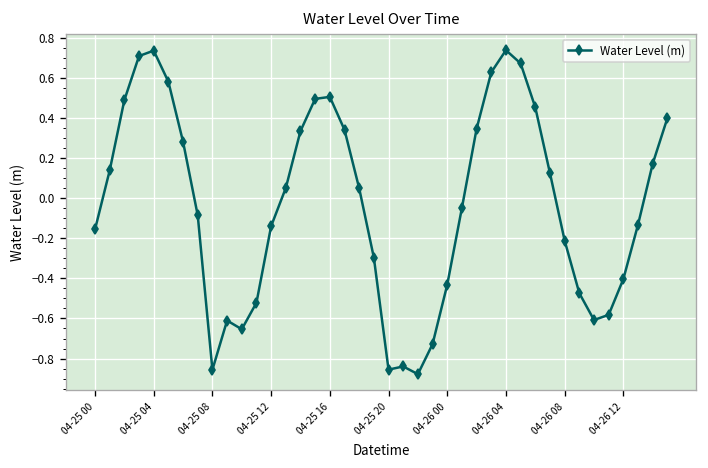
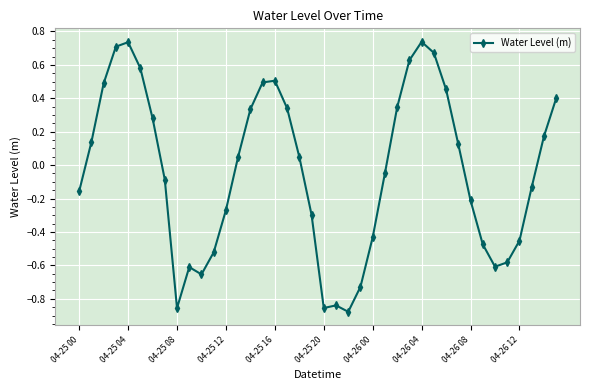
04-25 12: -0.14 -> -0.27
04-26 12: -0.40 -> -0.45
